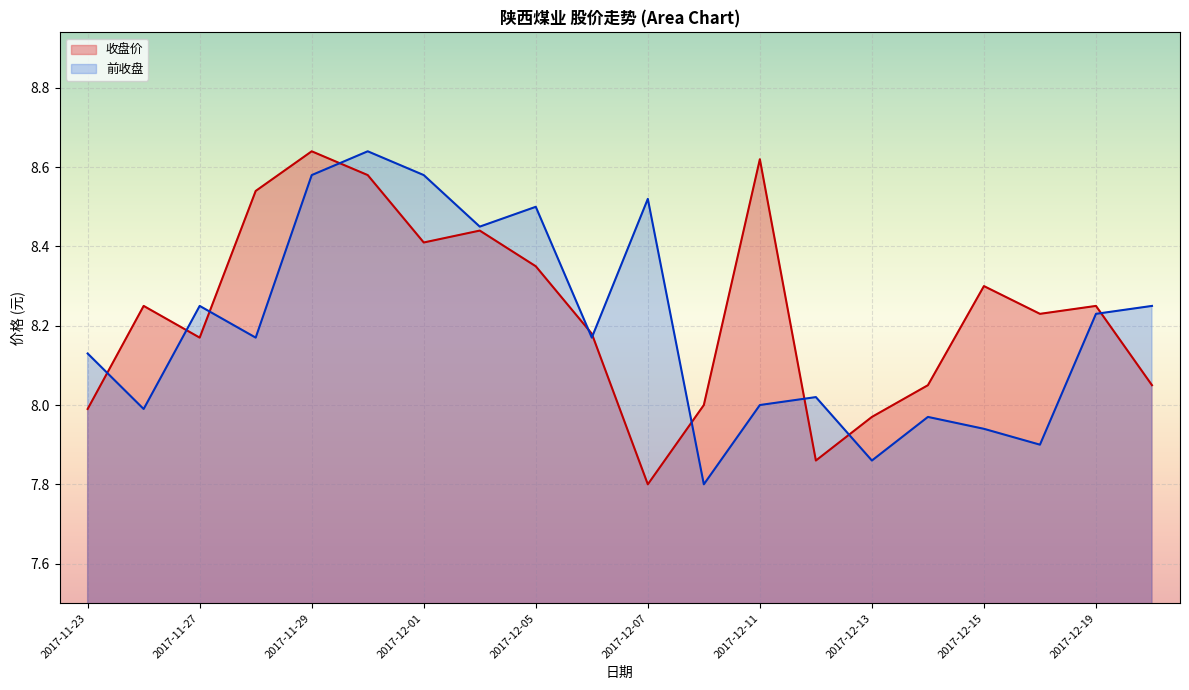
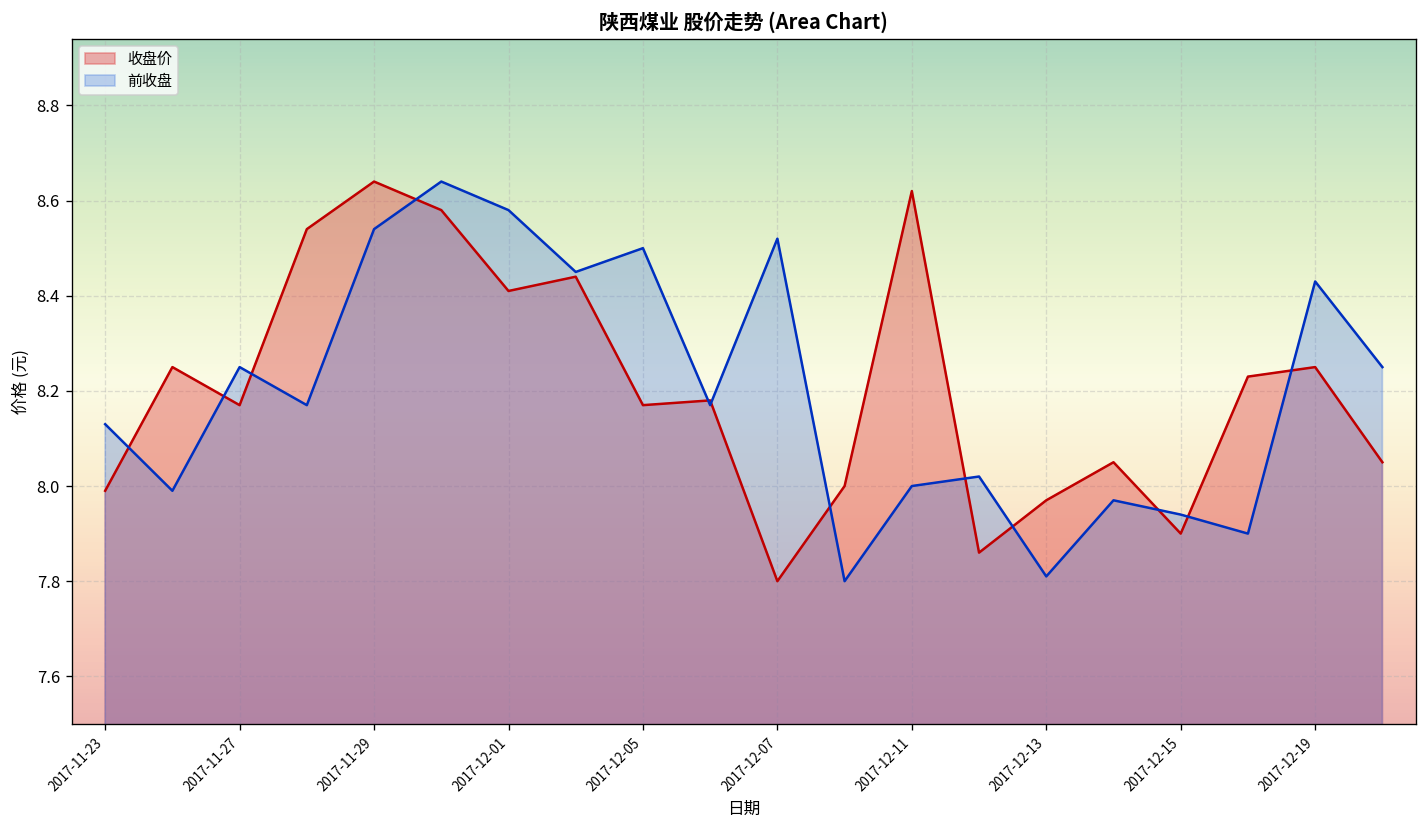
前收盘, 2017-11-29: 8.58 -> 8.54
收盘价, 2017-12-05: 8.35 -> 8.17
前收盘, 2017-12-13: 7.86 -> 7.81
收盘价, 2017-12-15: 8.3 -> 7.9
前收盘, 2017-12-19: 8.23 -> 8.43
